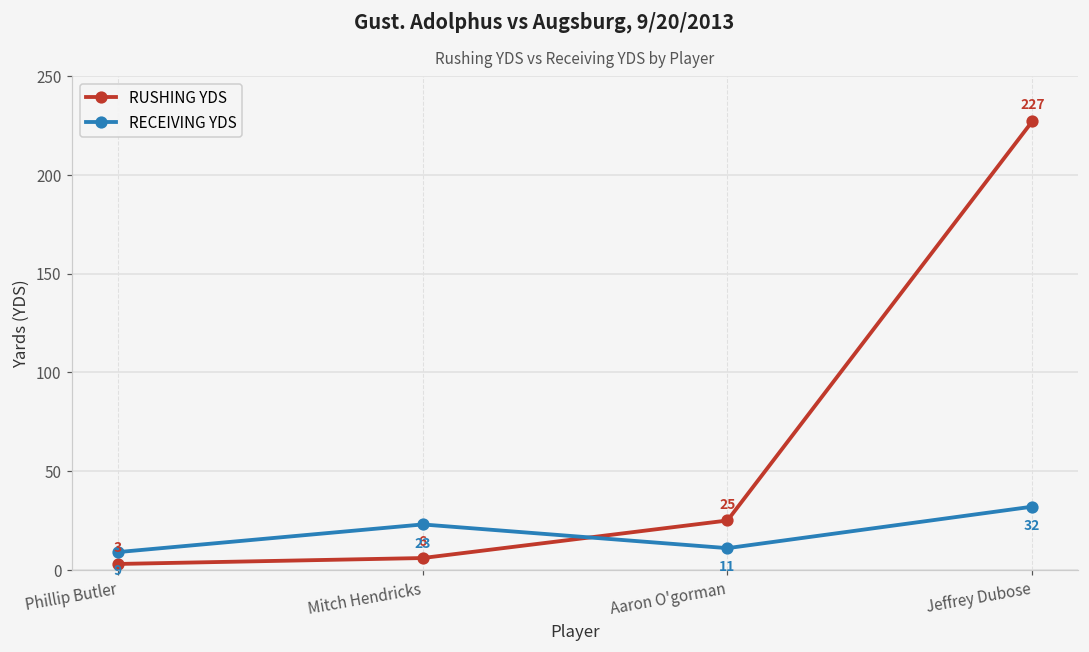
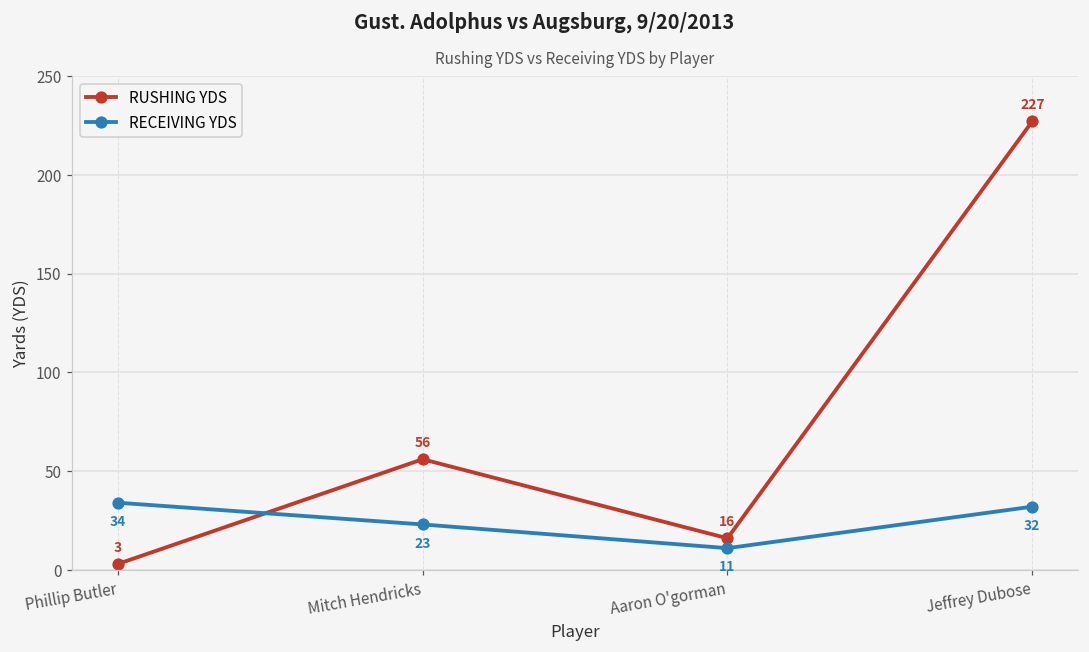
RECEIVING YDS, Phillip Butler: 9 -> 34
RUSHING YDS, Mitch Hendricks: 6 -> 56
RUSHING YDS, Aaron O'gorman: 25 -> 16
